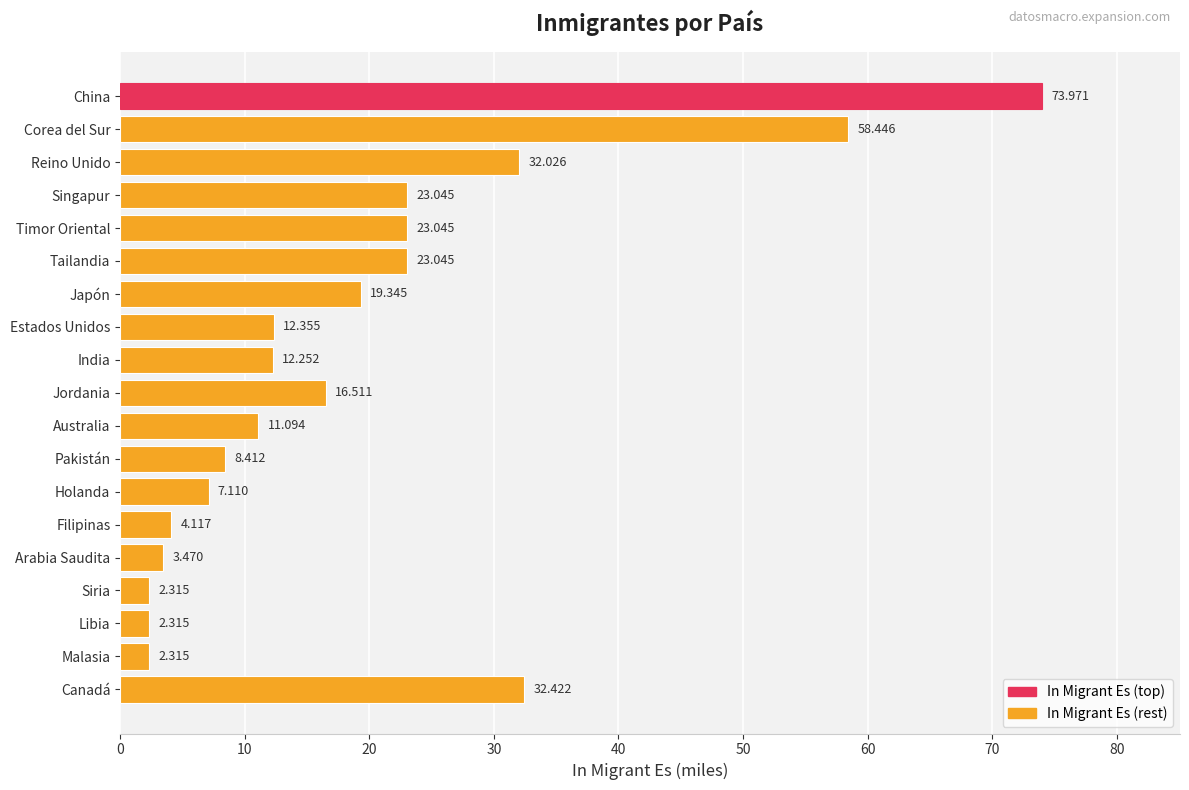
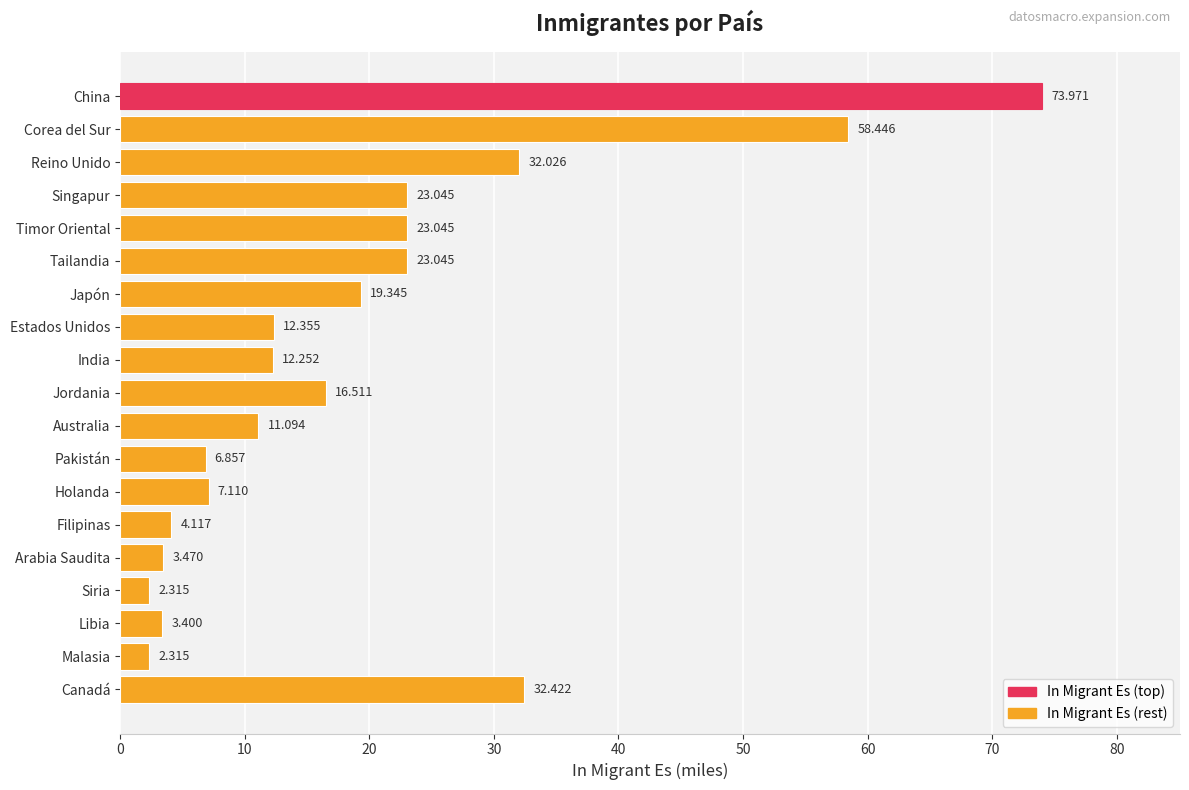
Pakistán: 8.412 -> 6.857
Libia: 2.315 -> 3.400
